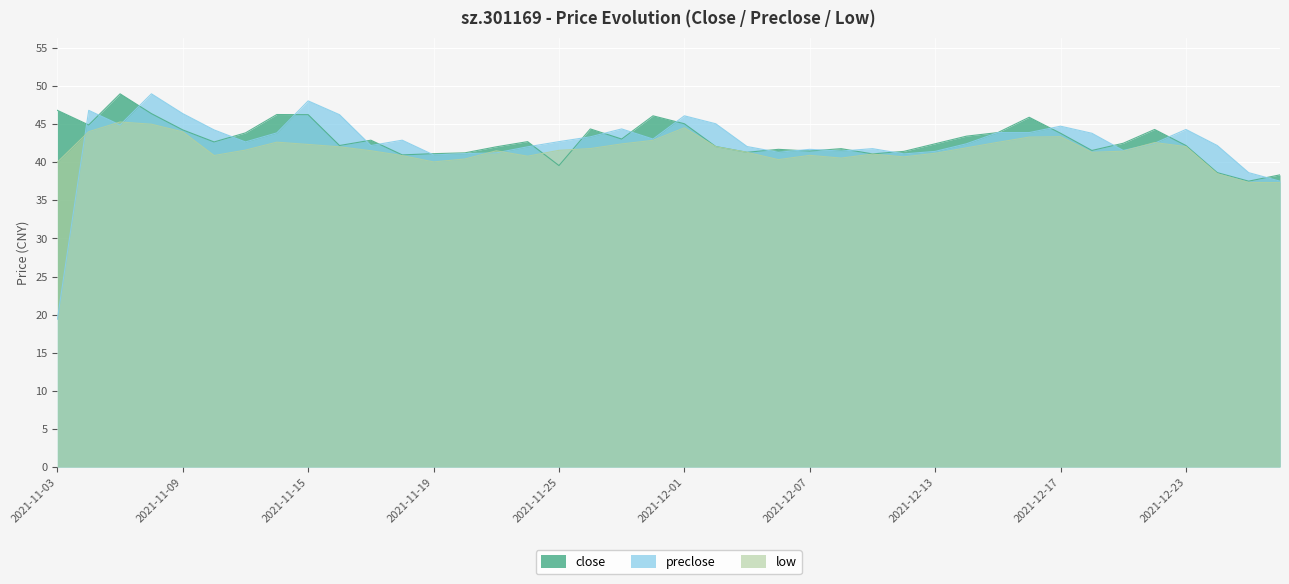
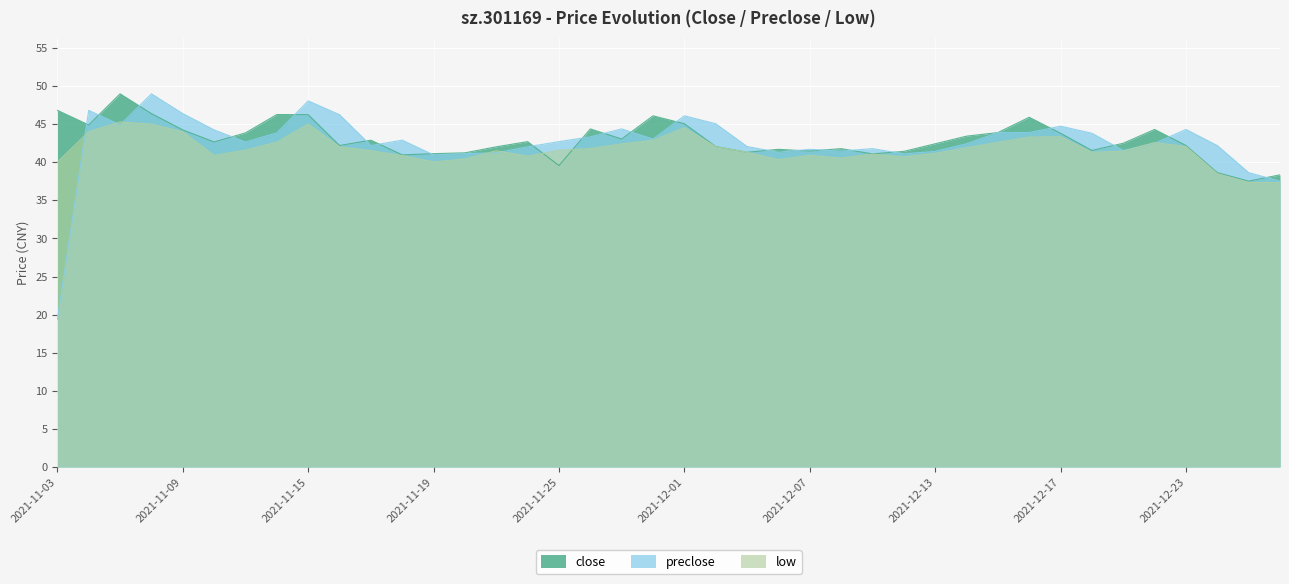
low, 2021-11-15: 42 -> 45
